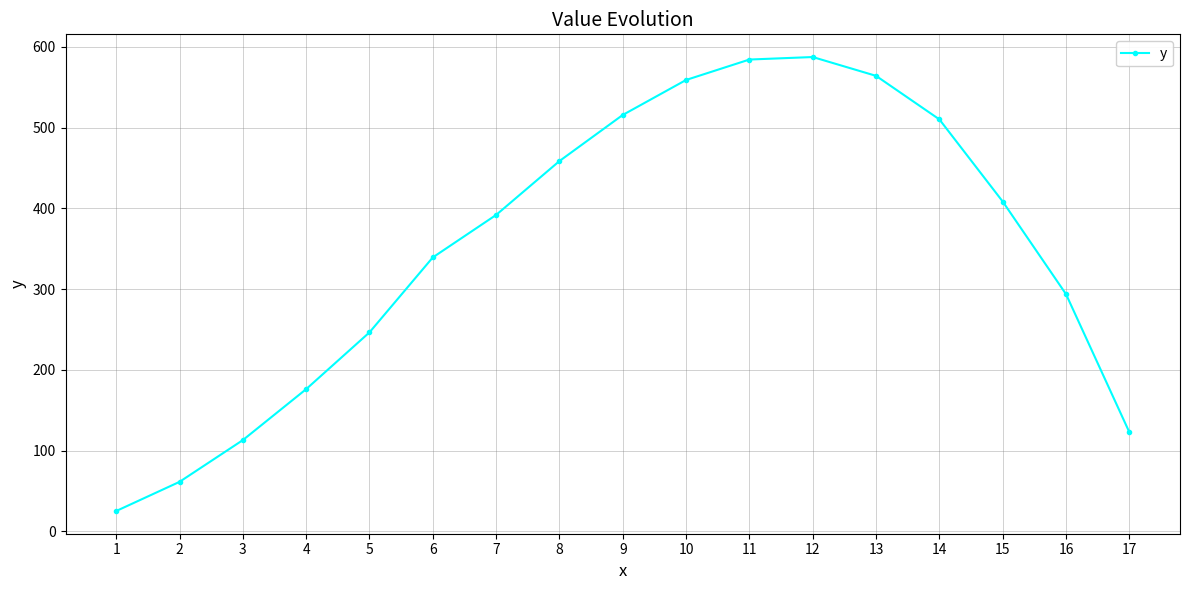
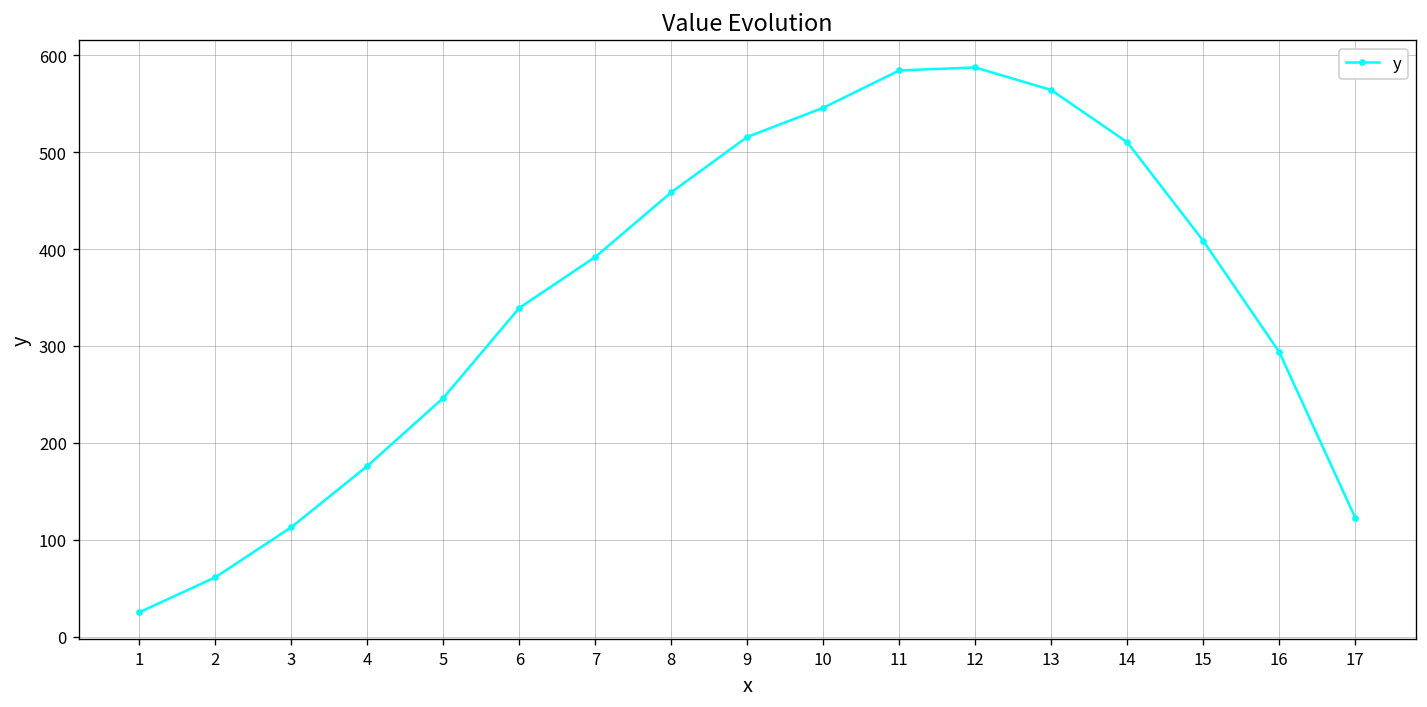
10: 560 -> 550
